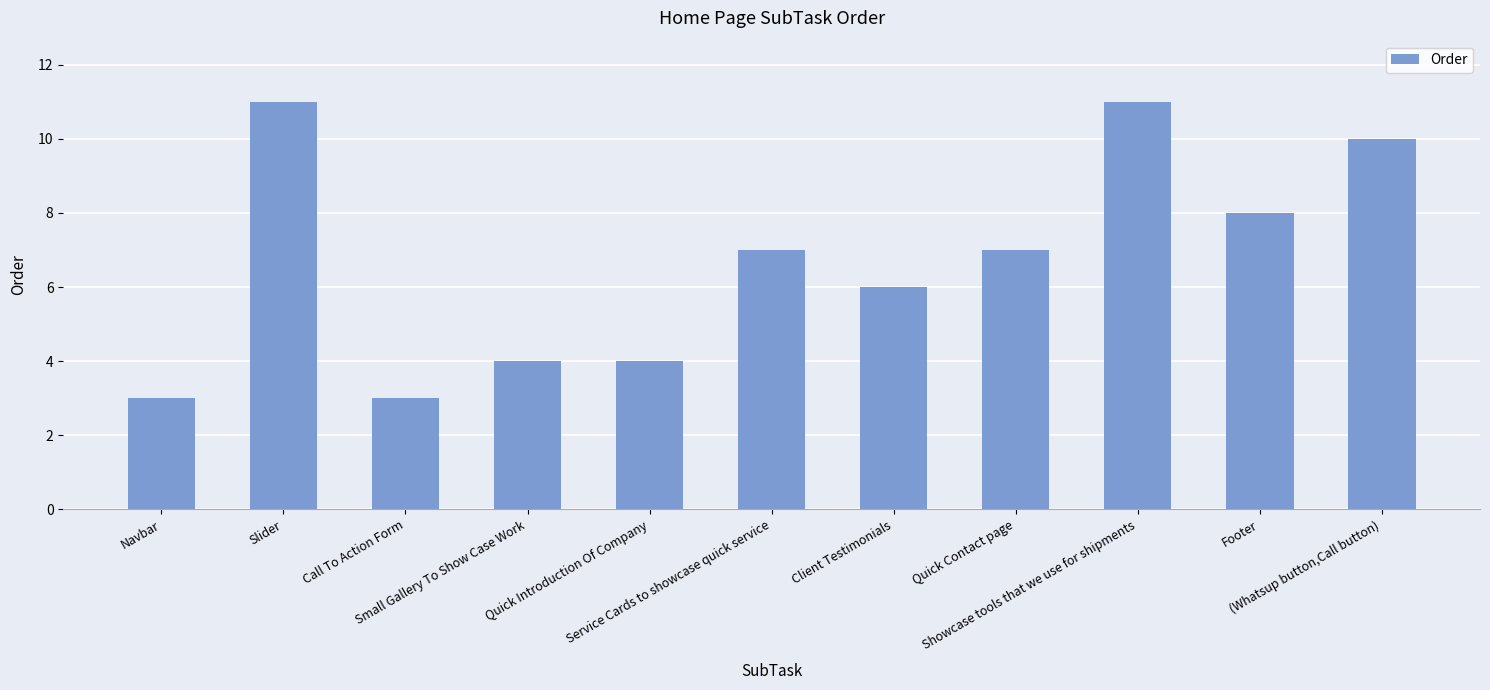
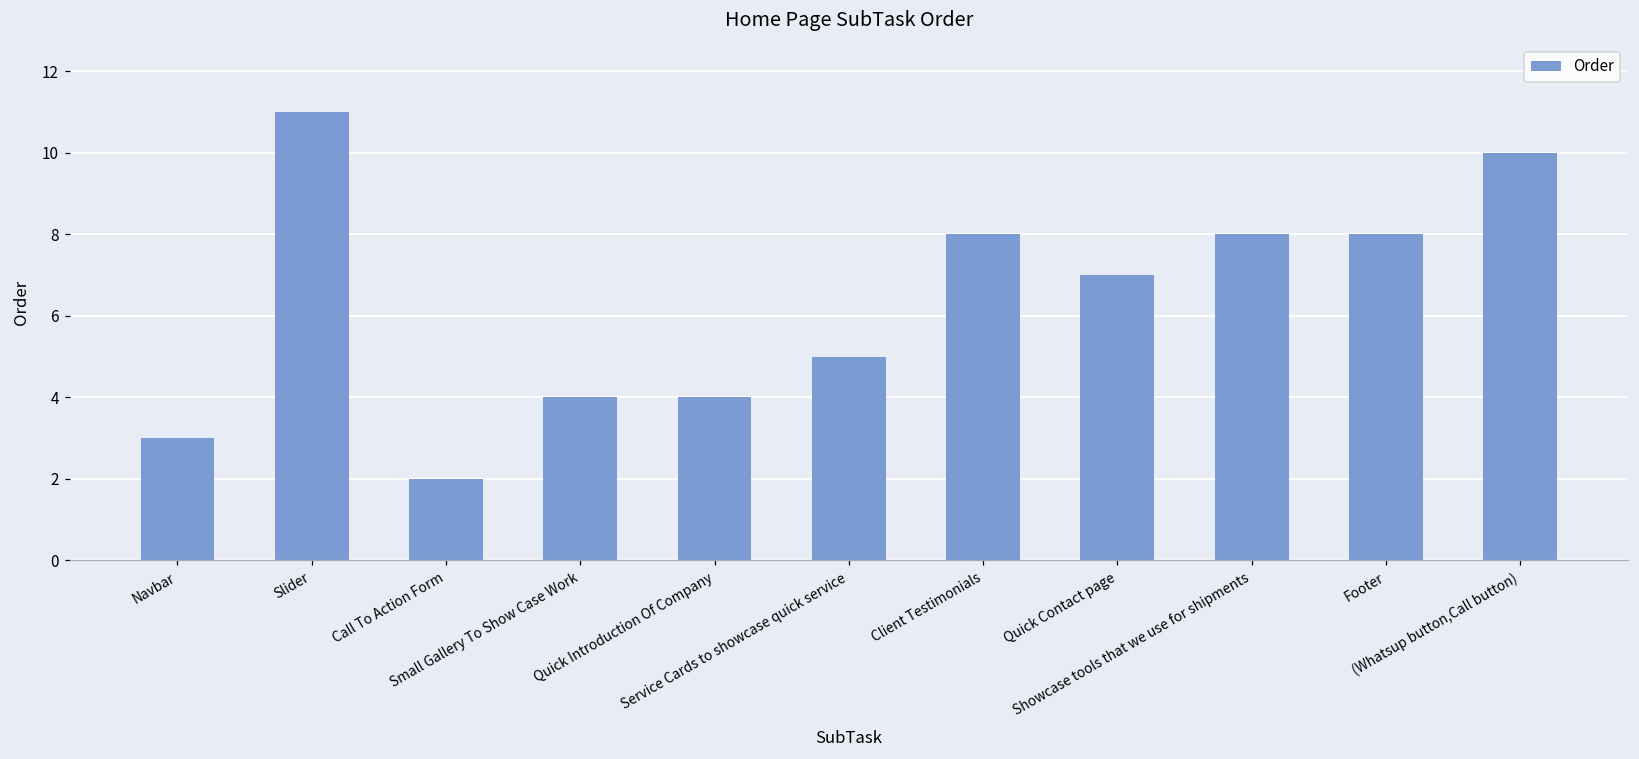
Call To Action Form: 3 -> 2
Service Cards to showcase quick service: 7 -> 5
Client Testimonials: 6 -> 8
Showcase tools that we use for shipments: 11 -> 8
